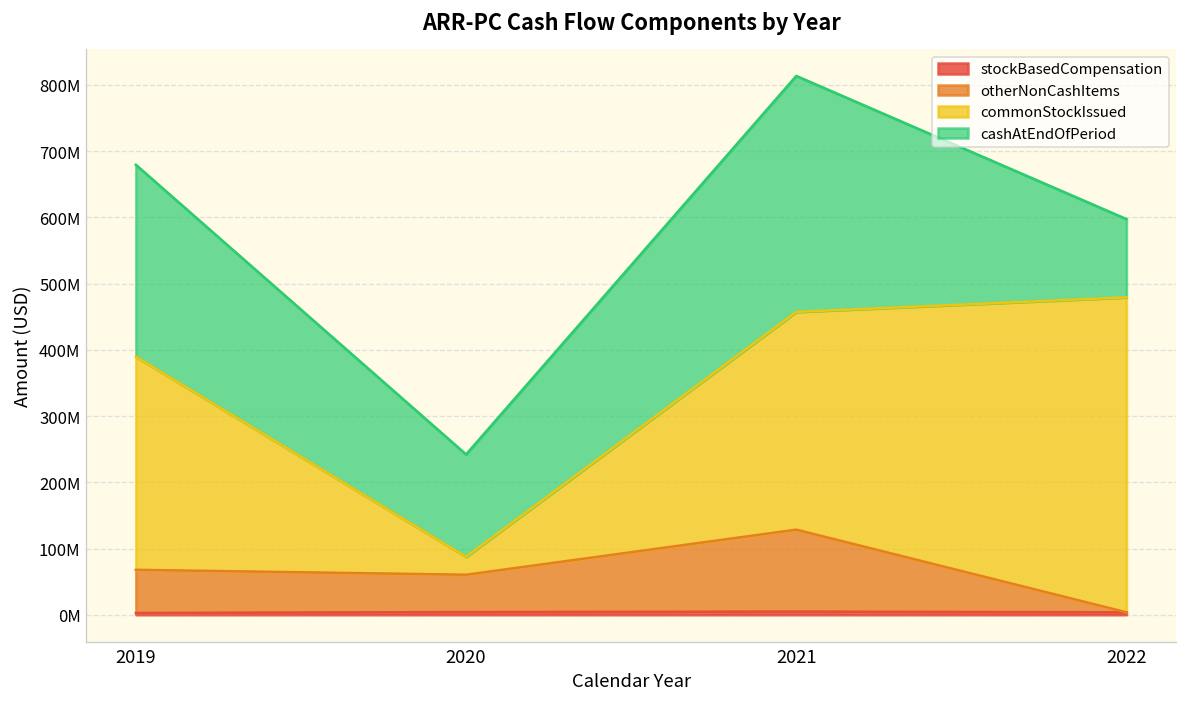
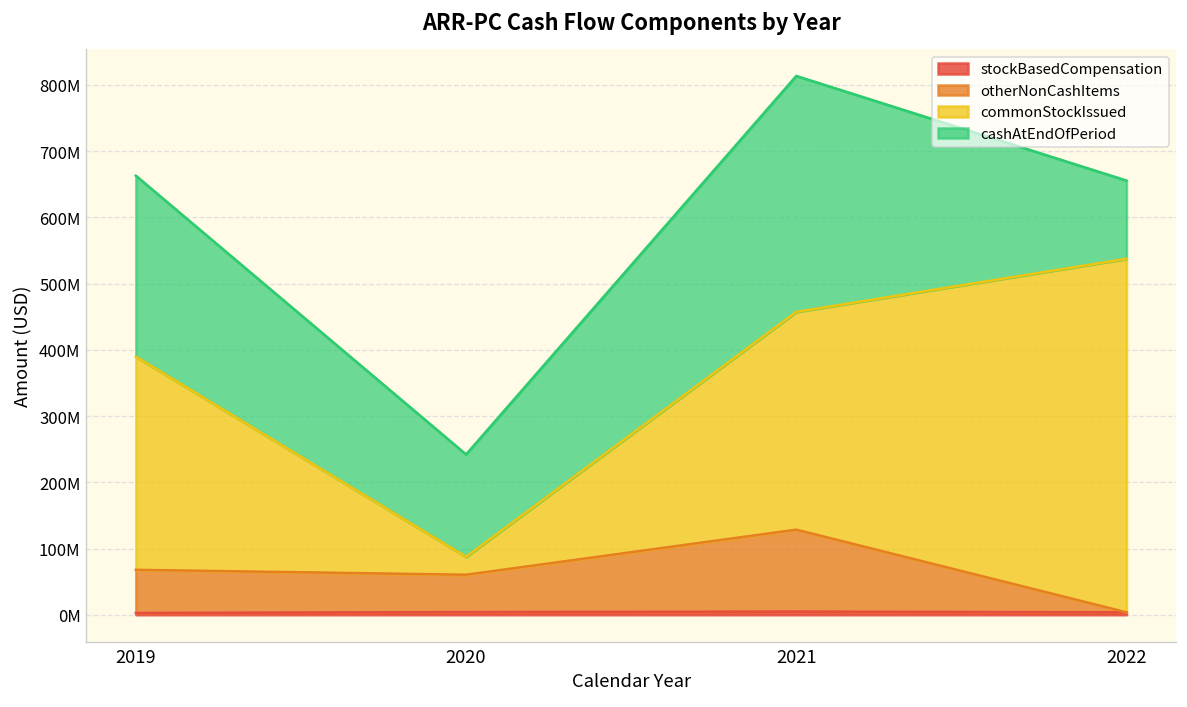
cashAtEndOfPeriod, 2019: 290000000 -> 270000000
commonStockIssued, 2022: 480000000 -> 530000000
